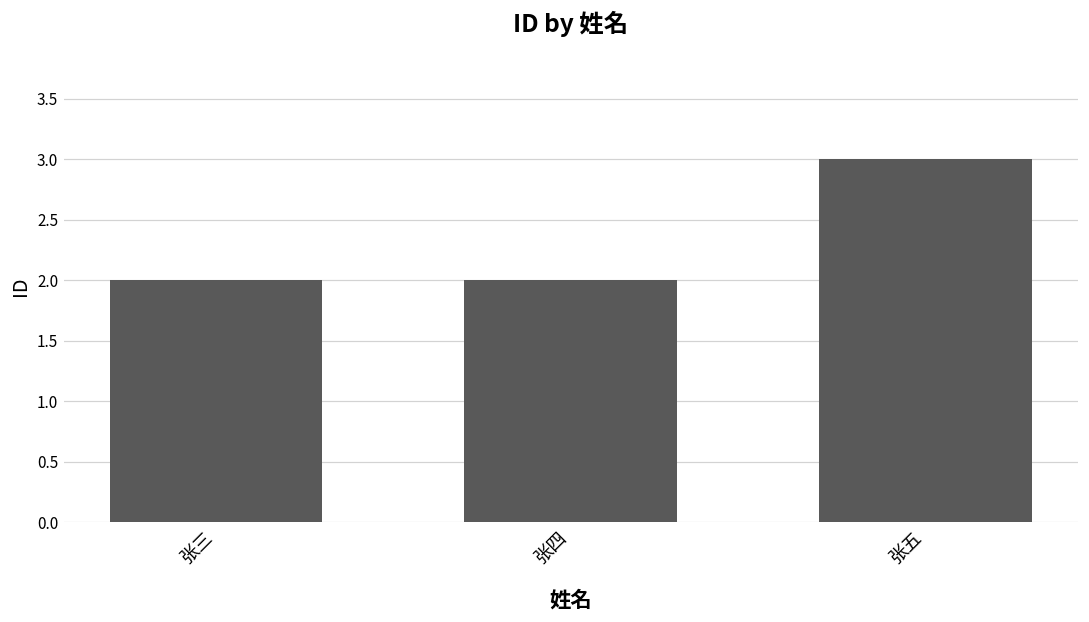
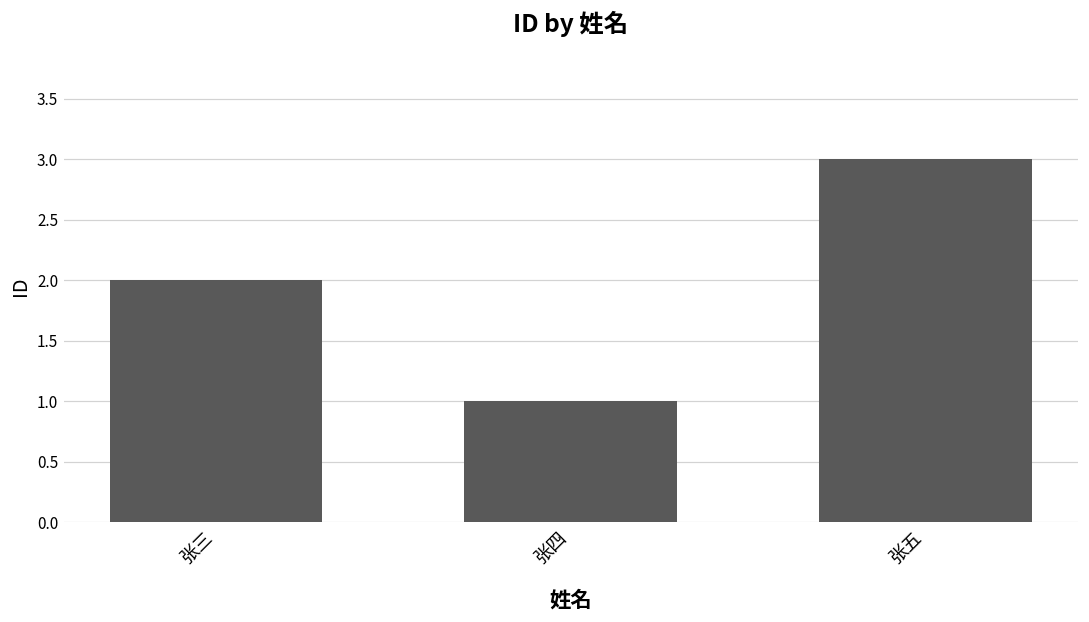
张四: 2 -> 1
